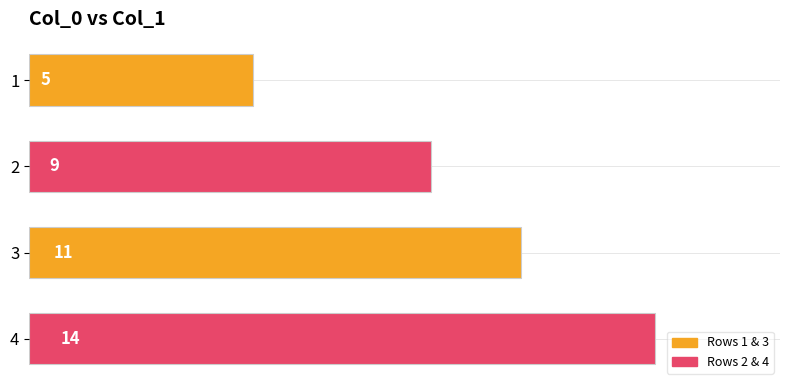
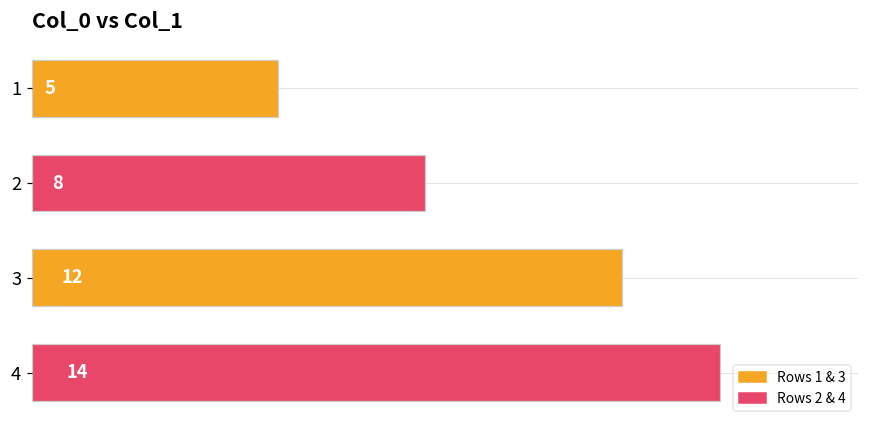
2: 9 -> 8
3: 11 -> 12
